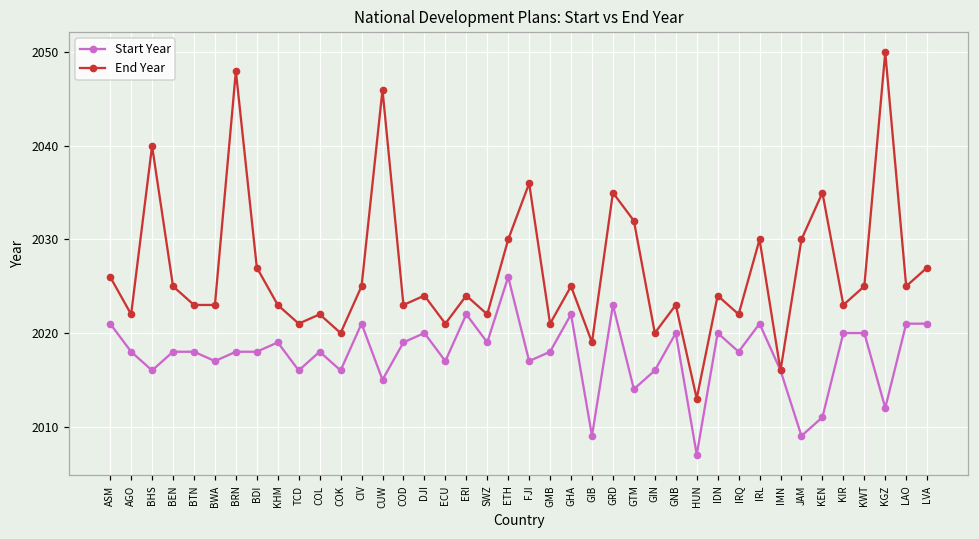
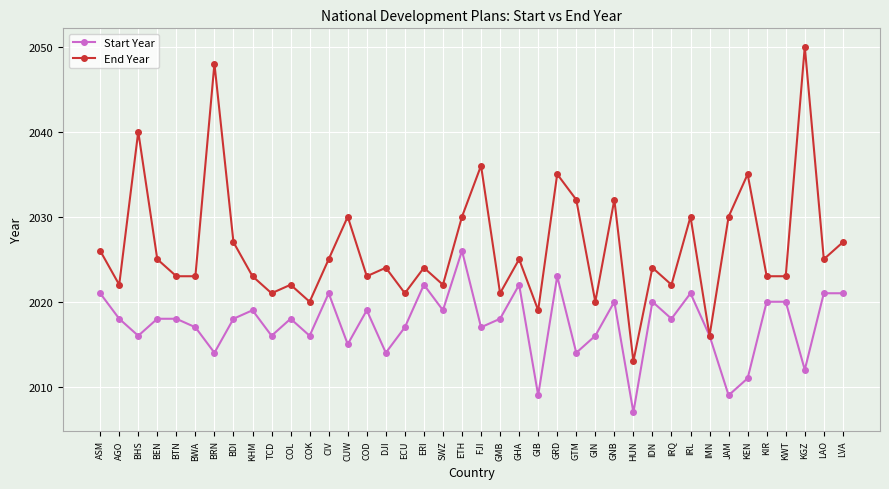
Start Year, BRN: 2018 -> 2014
End Year, CUW: 2046 -> 2030
Start Year, DJI: 2020 -> 2014
End Year, GNB: 2023 -> 2032
End Year, KWT: 2025 -> 2023
